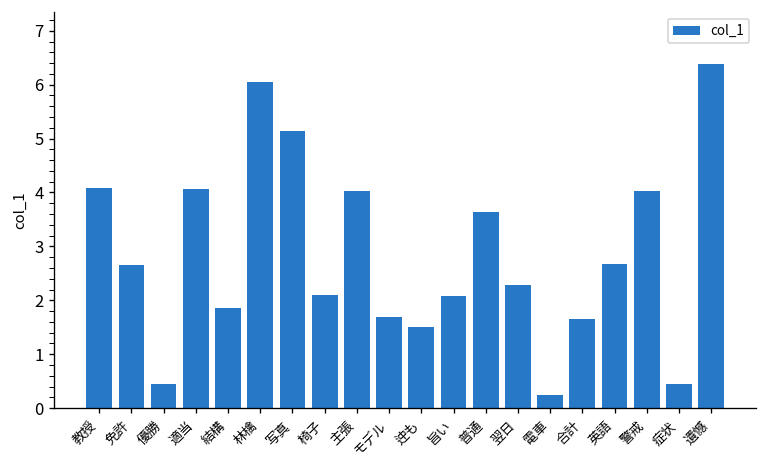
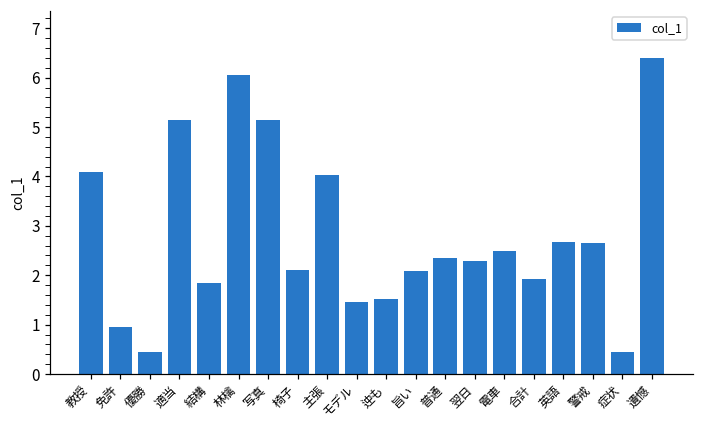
免許: 2.7 -> 1.0
適当: 4.1 -> 5.1
モデル: 1.7 -> 1.5
普通: 3.6 -> 2.3
電車: 0.2 -> 2.5
合計: 1.7 -> 1.9
警戒: 4.0 -> 2.7
